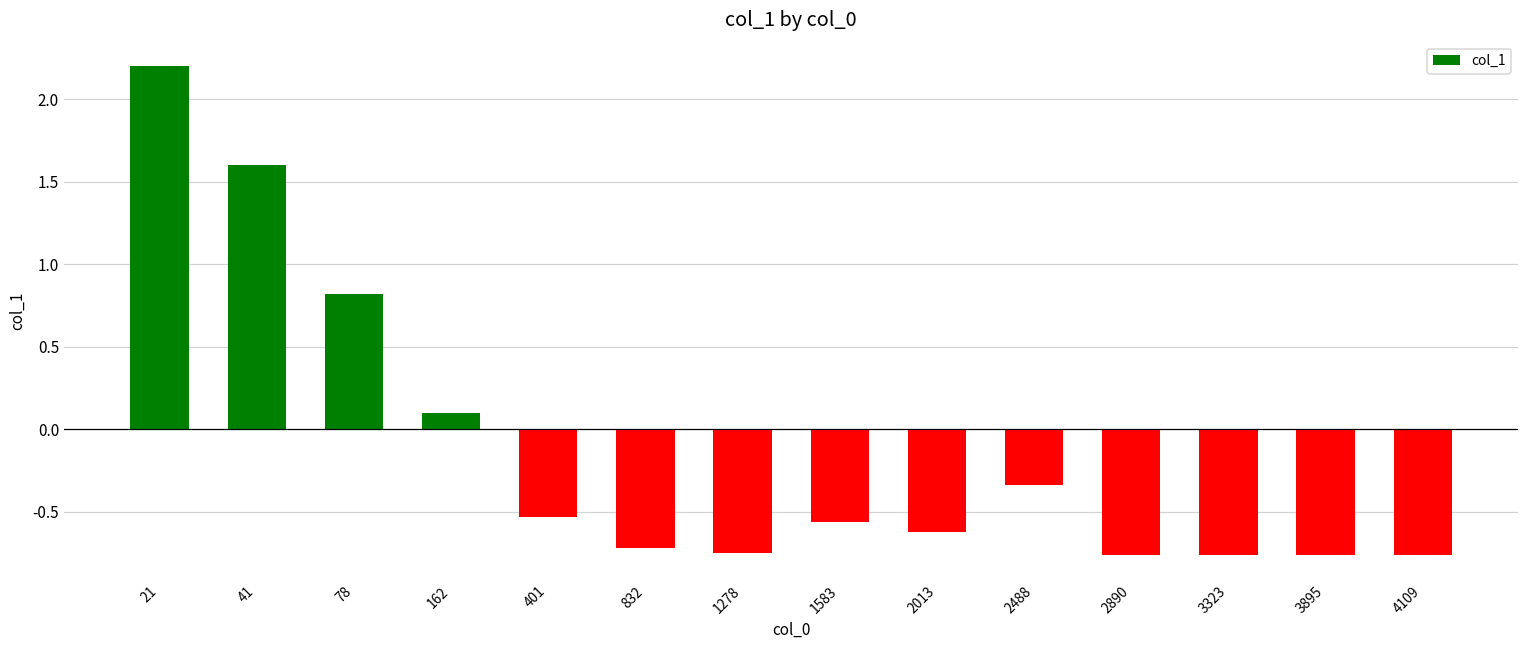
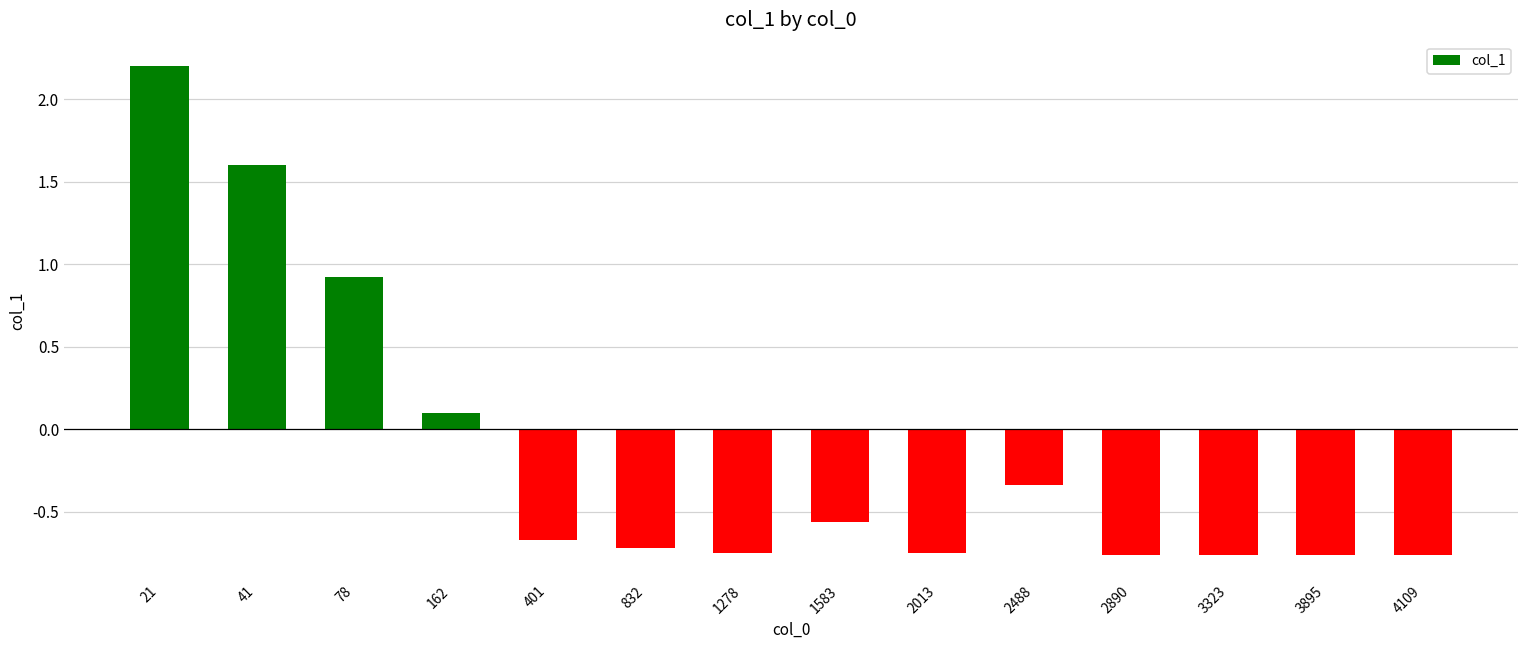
78: 0.82 -> 0.92
401: -0.53 -> -0.67
2013: -0.62 -> -0.75
